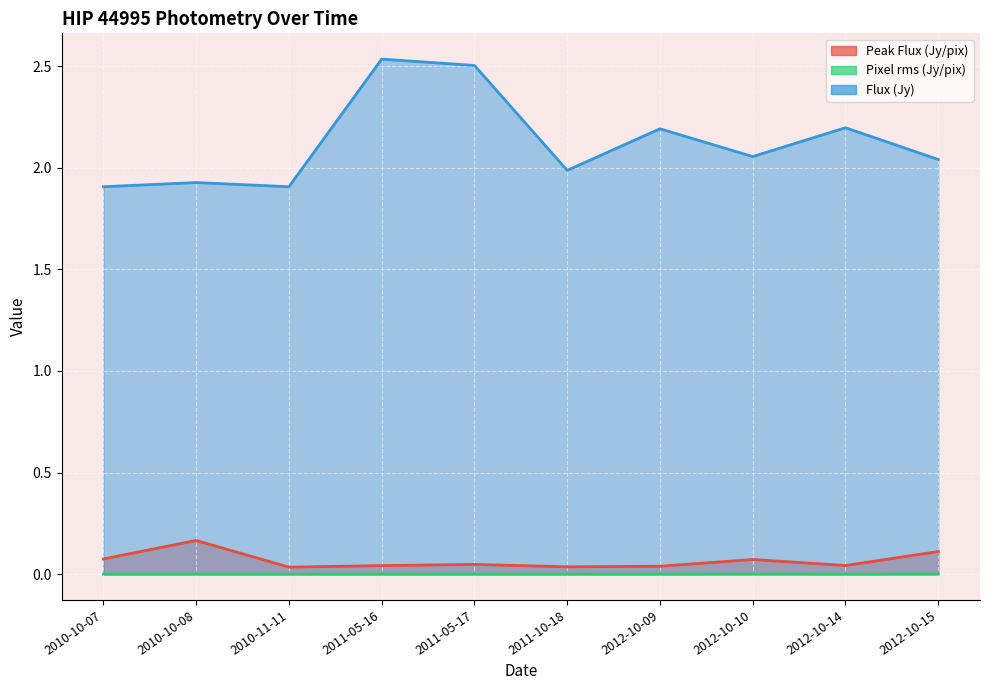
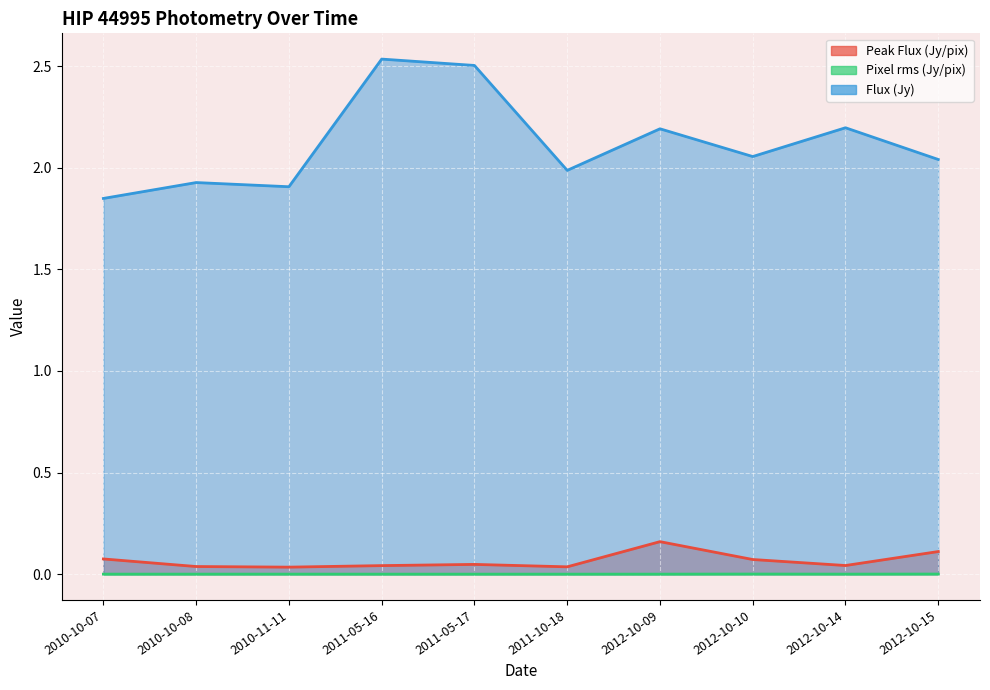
Flux (Jy), 2010-10-07: 1.91 -> 1.85
Peak Flux (Jy/pix), 2010-10-08: 0.17 -> 0.04
Peak Flux (Jy/pix), 2012-10-09: 0.04 -> 0.16
